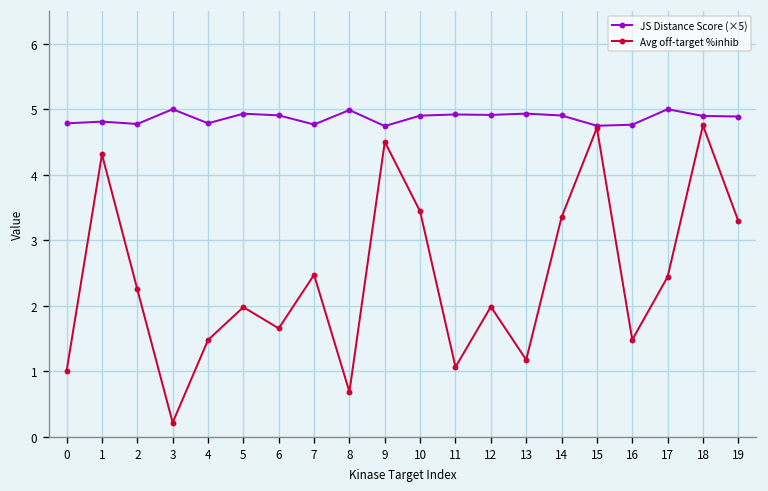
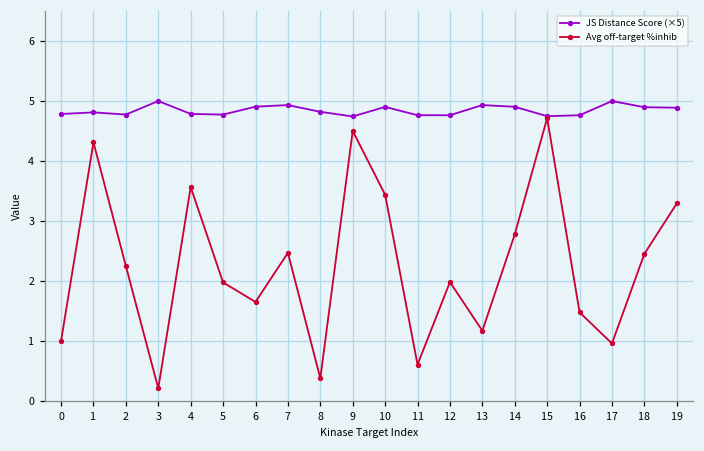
Avg off-target %inhib, 4: 1.5 -> 3.6
JS Distance Score (×5), 5: 4.9 -> 4.8
JS Distance Score (×5), 7: 4.8 -> 4.9
JS Distance Score (×5), 8: 5.0 -> 4.8
Avg off-target %inhib, 8: 0.7 -> 0.4
JS Distance Score (×5), 11: 4.9 -> 4.8
Avg off-target %inhib, 11: 1.1 -> 0.6
JS Distance Score (×5), 12: 4.9 -> 4.8
Avg off-target %inhib, 14: 3.3 -> 2.8
Avg off-target %inhib, 17: 2.4 -> 1.0
Avg off-target %inhib, 18: 4.8 -> 2.5
